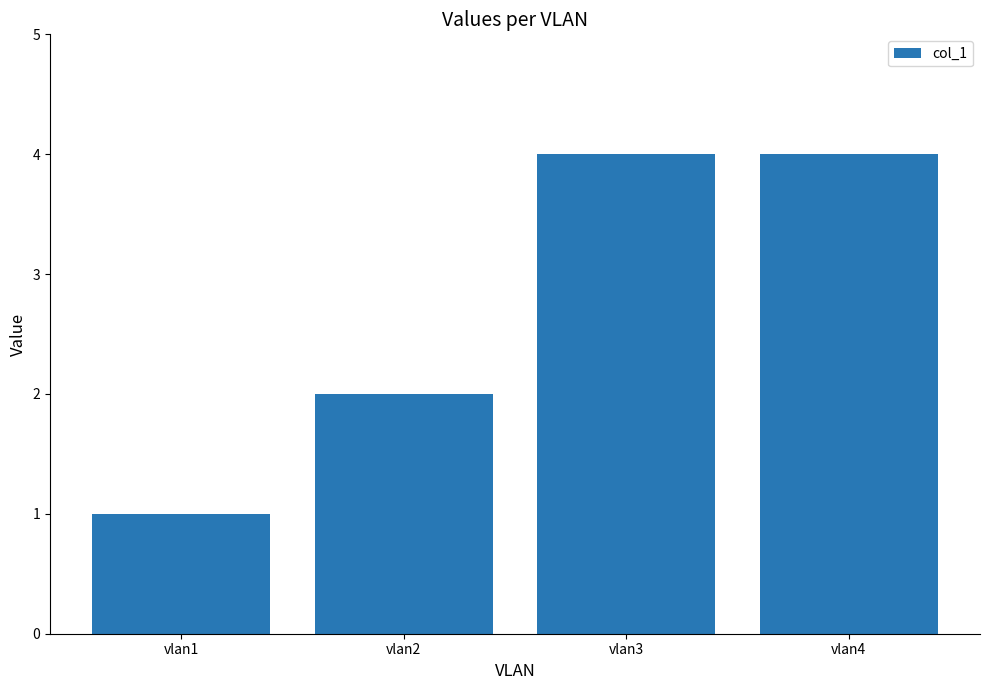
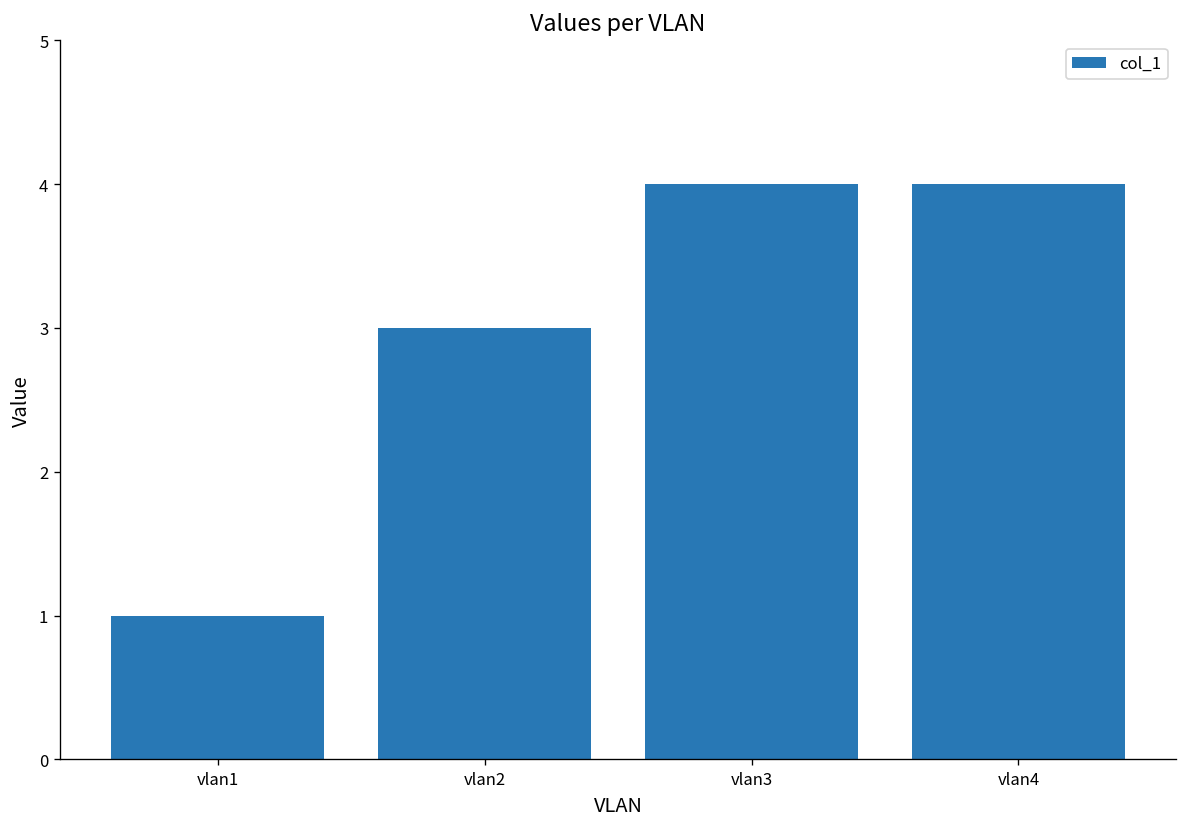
vlan2: 2 -> 3
